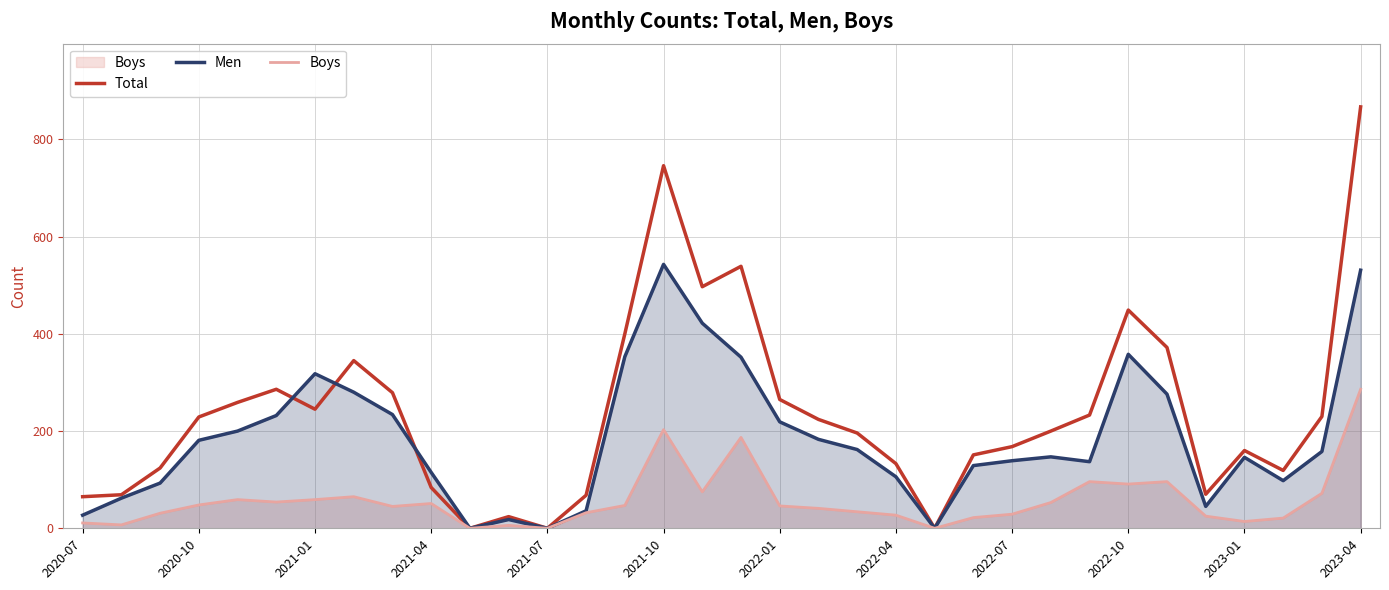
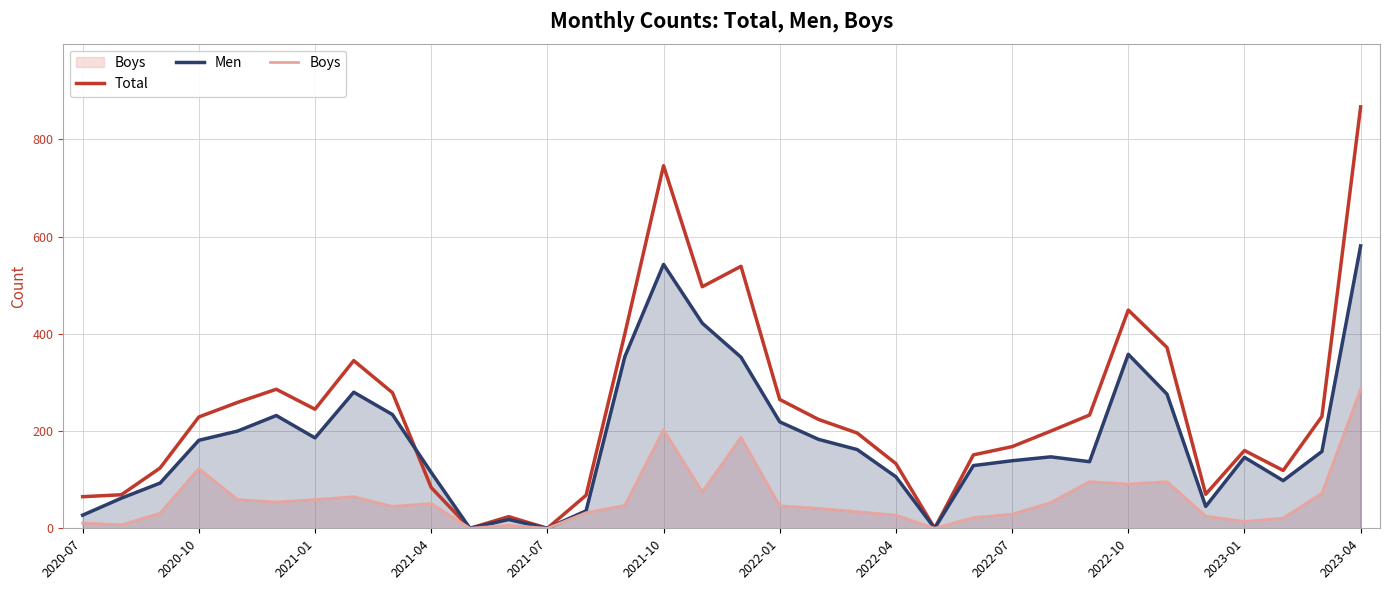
Boys, 2020-10: 50 -> 120
Men, 2021-01: 320 -> 190
Men, 2023-04: 530 -> 580
